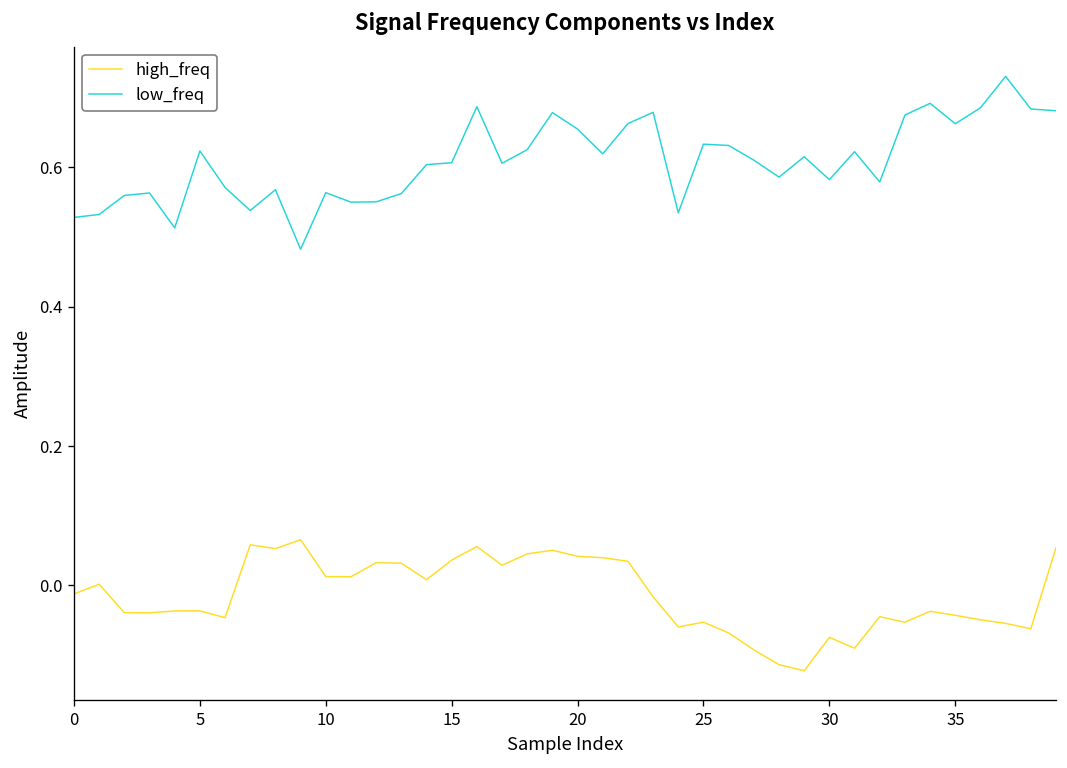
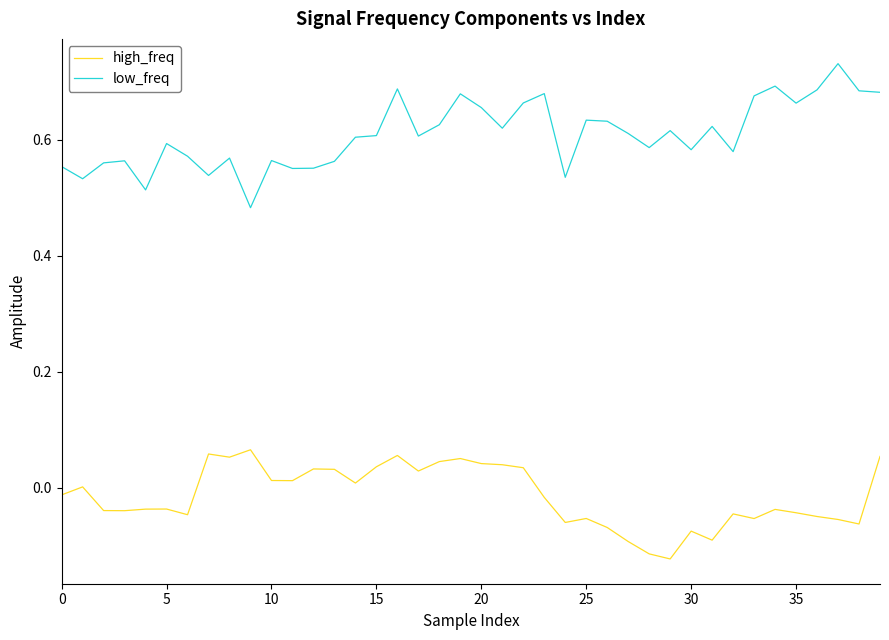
low_freq, 0: 0.53 -> 0.55
low_freq, 5: 0.62 -> 0.59
